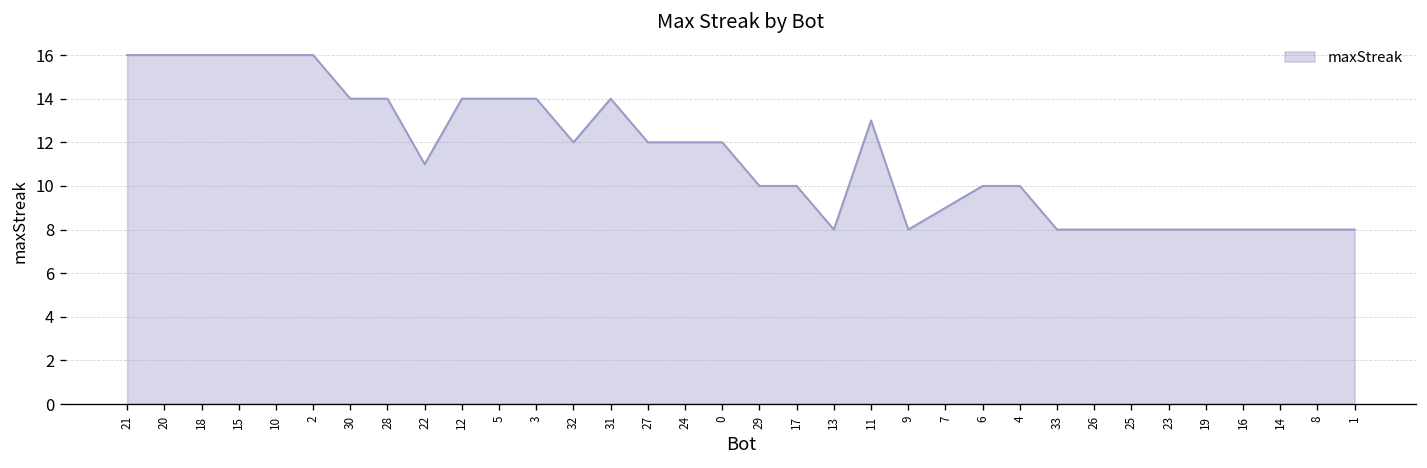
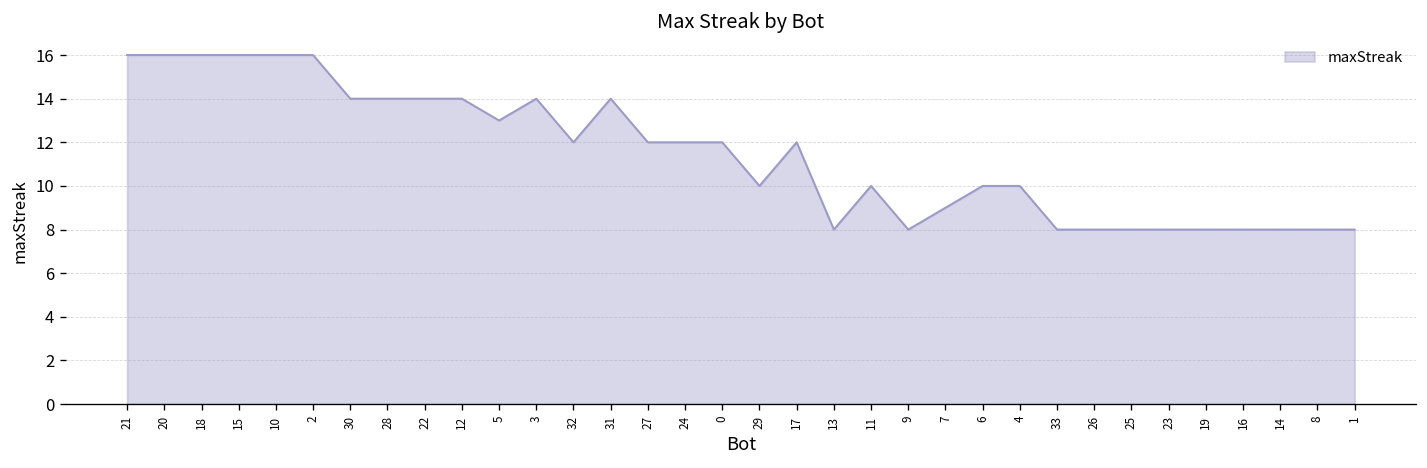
22: 11 -> 14
5: 14 -> 13
17: 10 -> 12
11: 13 -> 10
